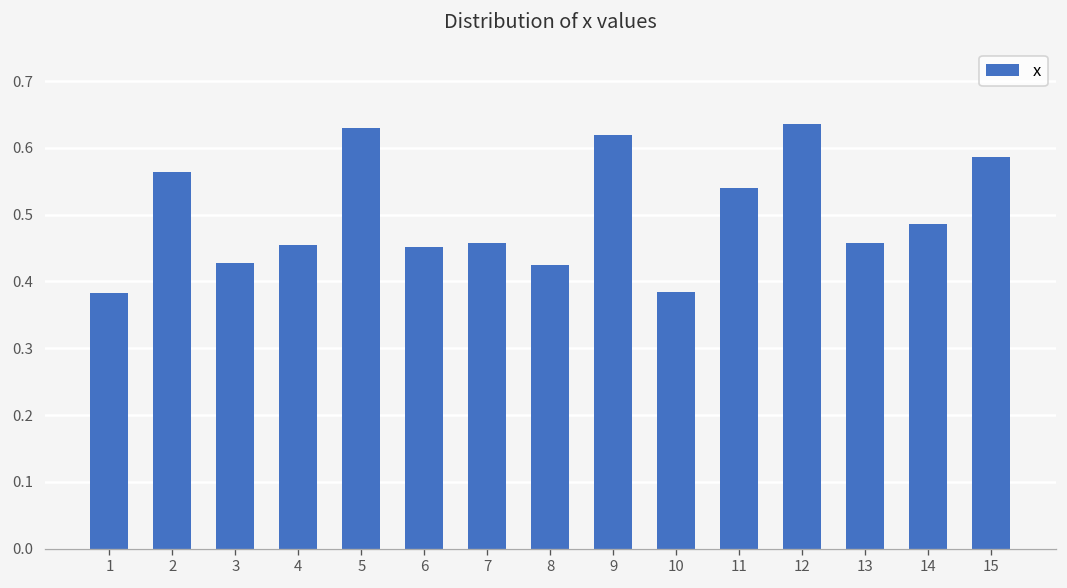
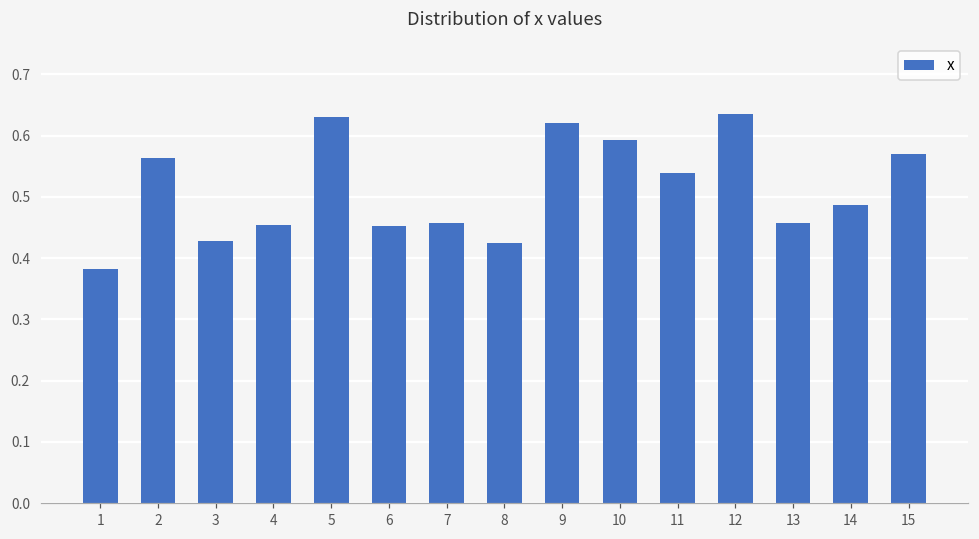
10: 0.38 -> 0.59
15: 0.59 -> 0.57
